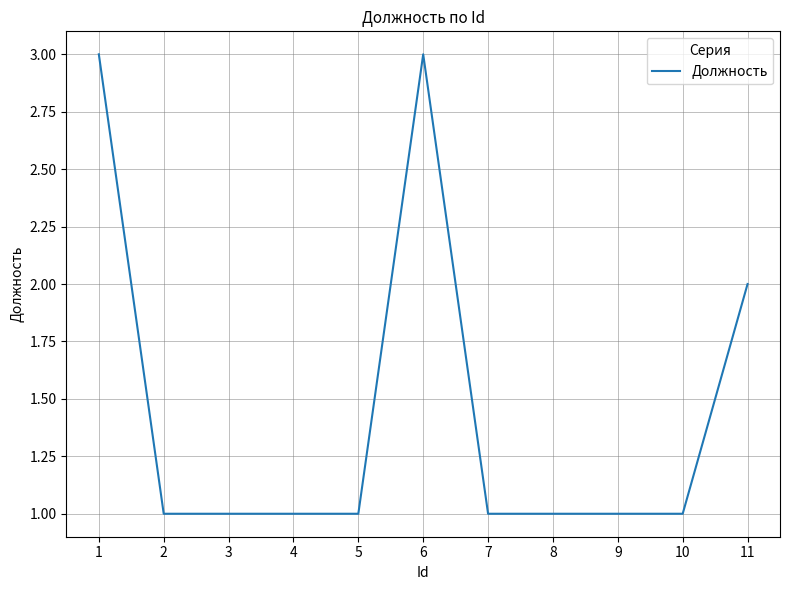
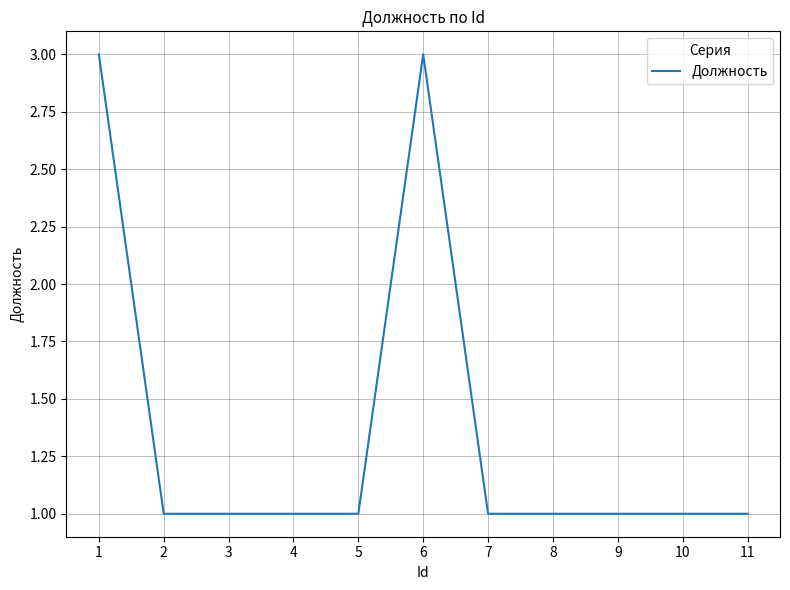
11: 2 -> 1
